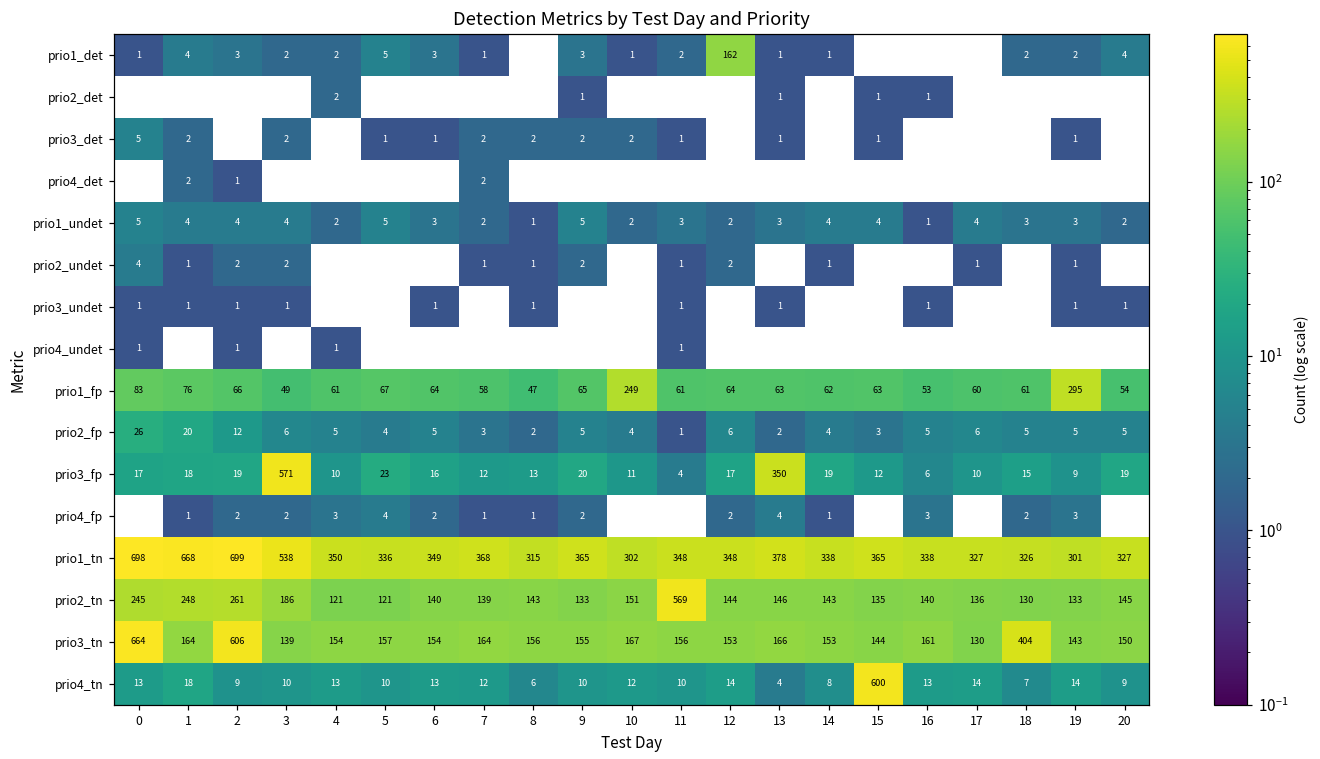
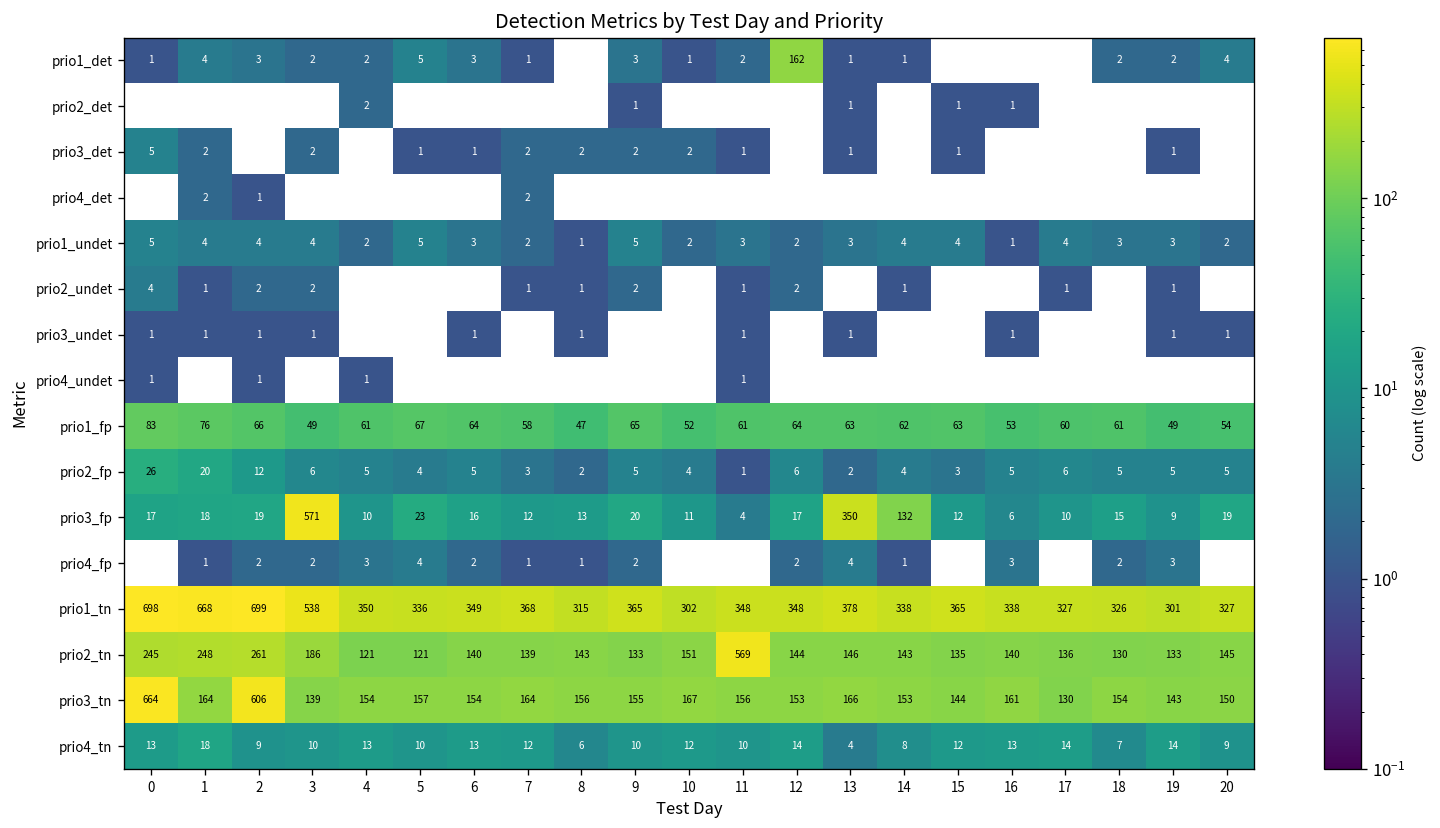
prio1_fp, 10: 249 -> 52
prio1_fp, 19: 295 -> 49
prio3_fp, 14: 19 -> 132
prio3_tn, 18: 404 -> 154
prio4_tn, 15: 600 -> 12
